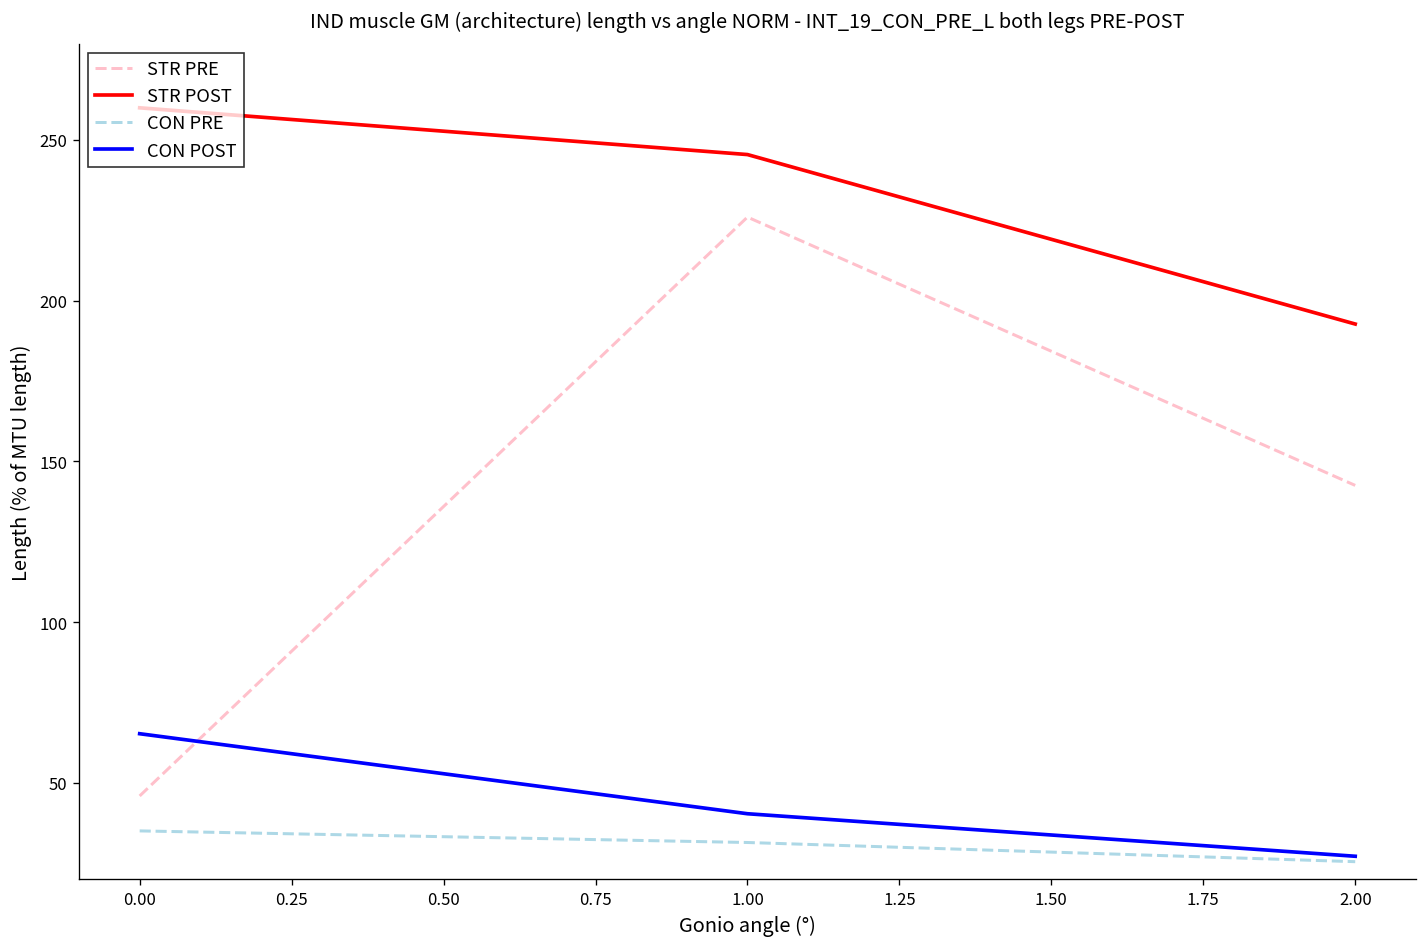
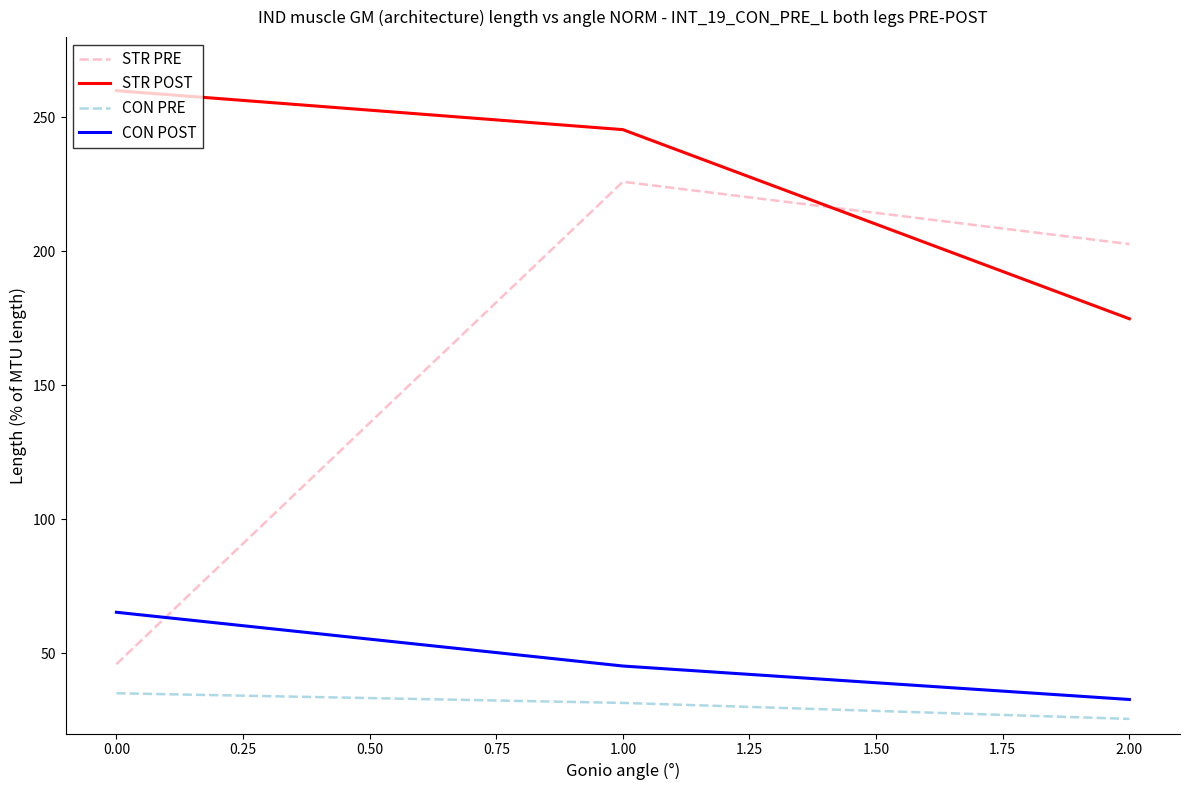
CON POST, 1.00: 40 -> 45
STR PRE, 2.00: 143 -> 203
STR POST, 2.00: 193 -> 175
CON POST, 2.00: 27 -> 33
